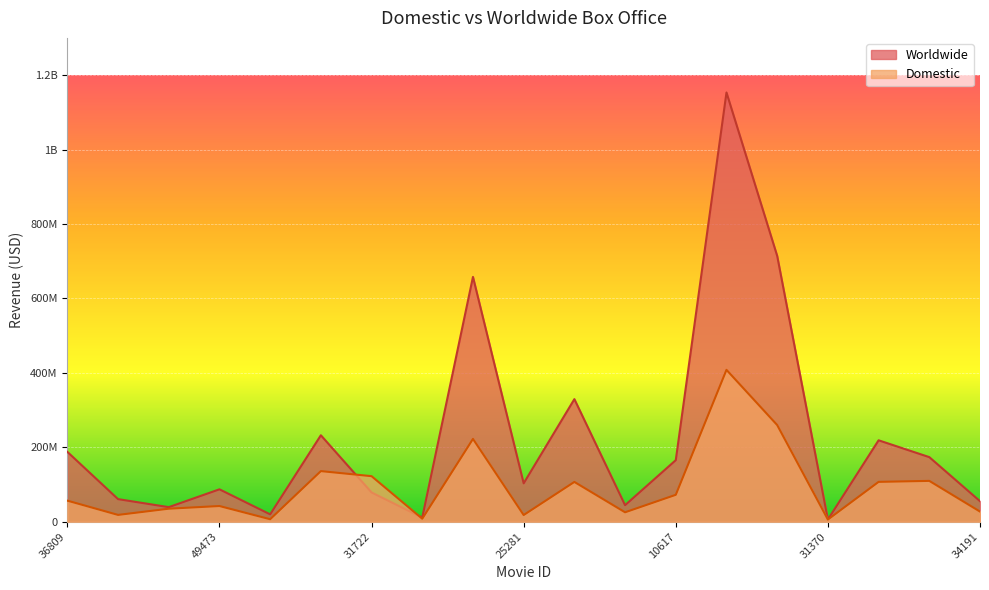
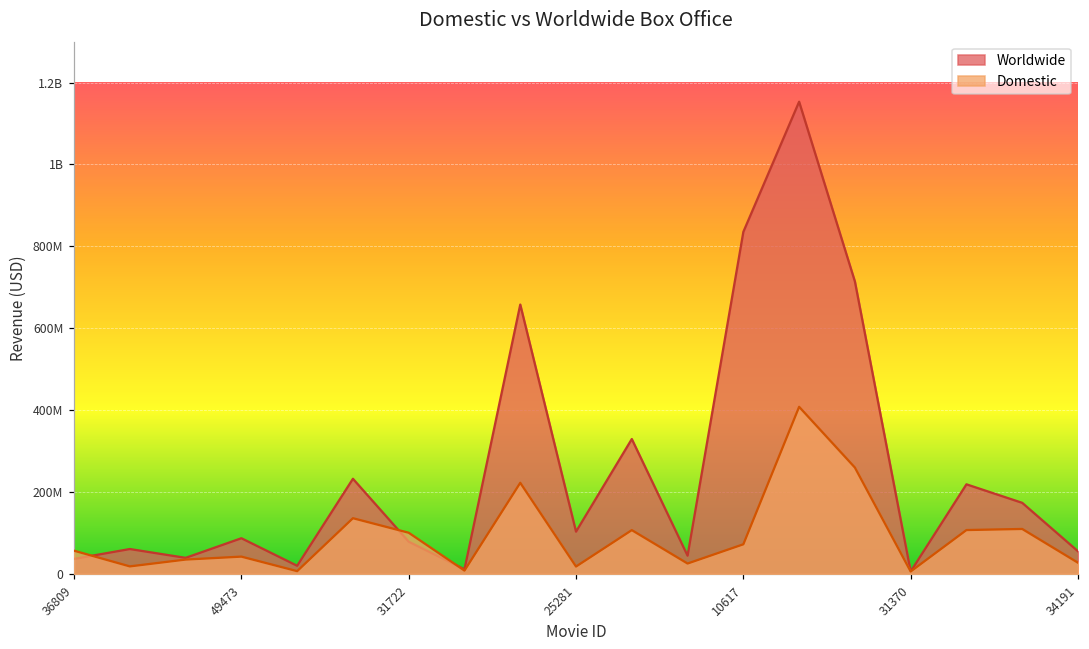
Worldwide, 36809: 190000000 -> 40000000
Domestic, 31722: 120000000 -> 100000000
Worldwide, 10617: 170000000 -> 840000000
